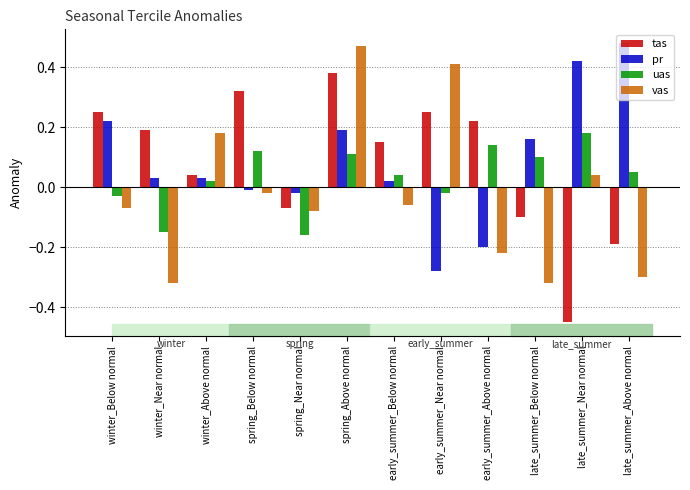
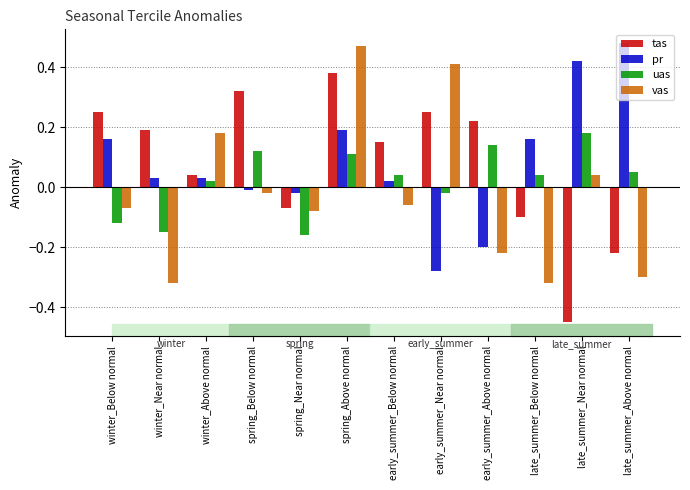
pr, winter_Below normal: 0.22 -> 0.16
uas, winter_Below normal: -0.03 -> -0.12
uas, late_summer_Below normal: 0.10 -> 0.04
tas, late_summer_Above normal: -0.19 -> -0.22
